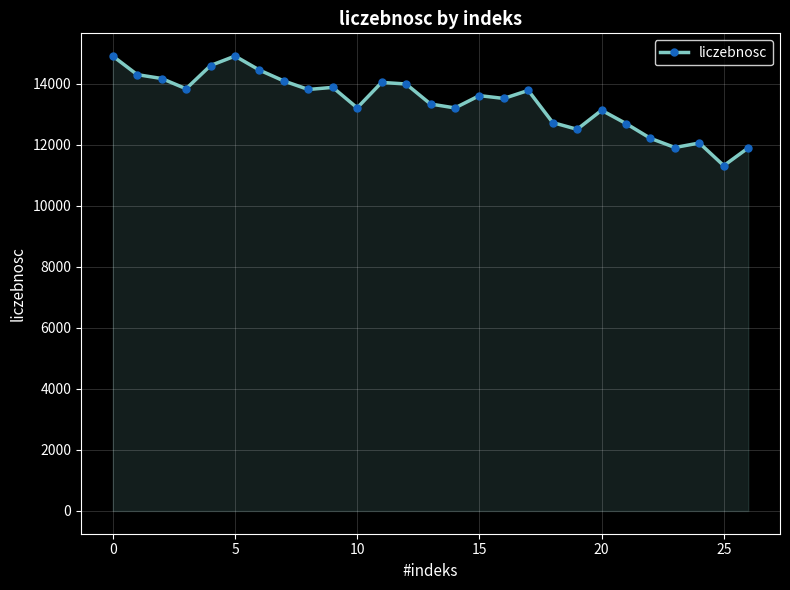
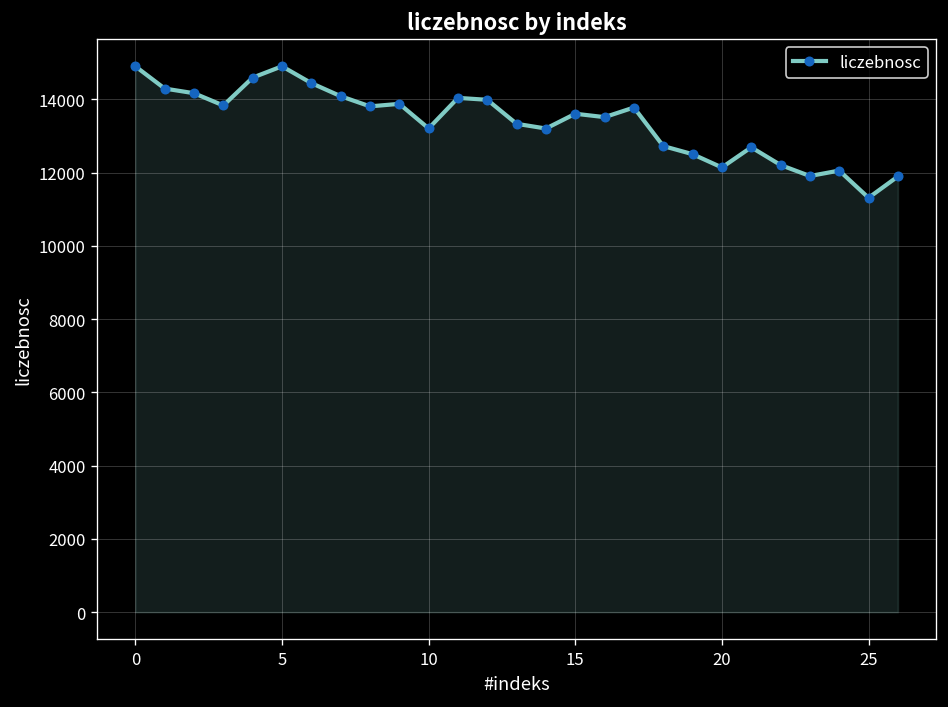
20: 13100 -> 12100
